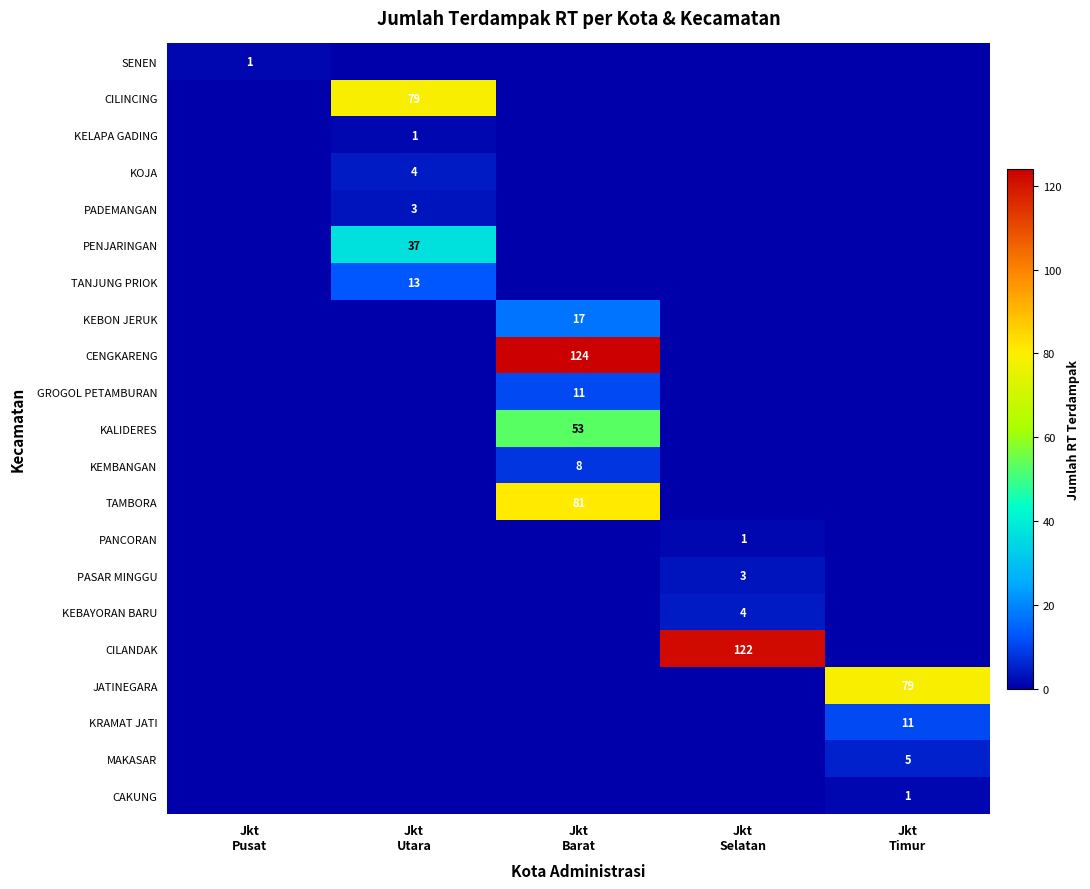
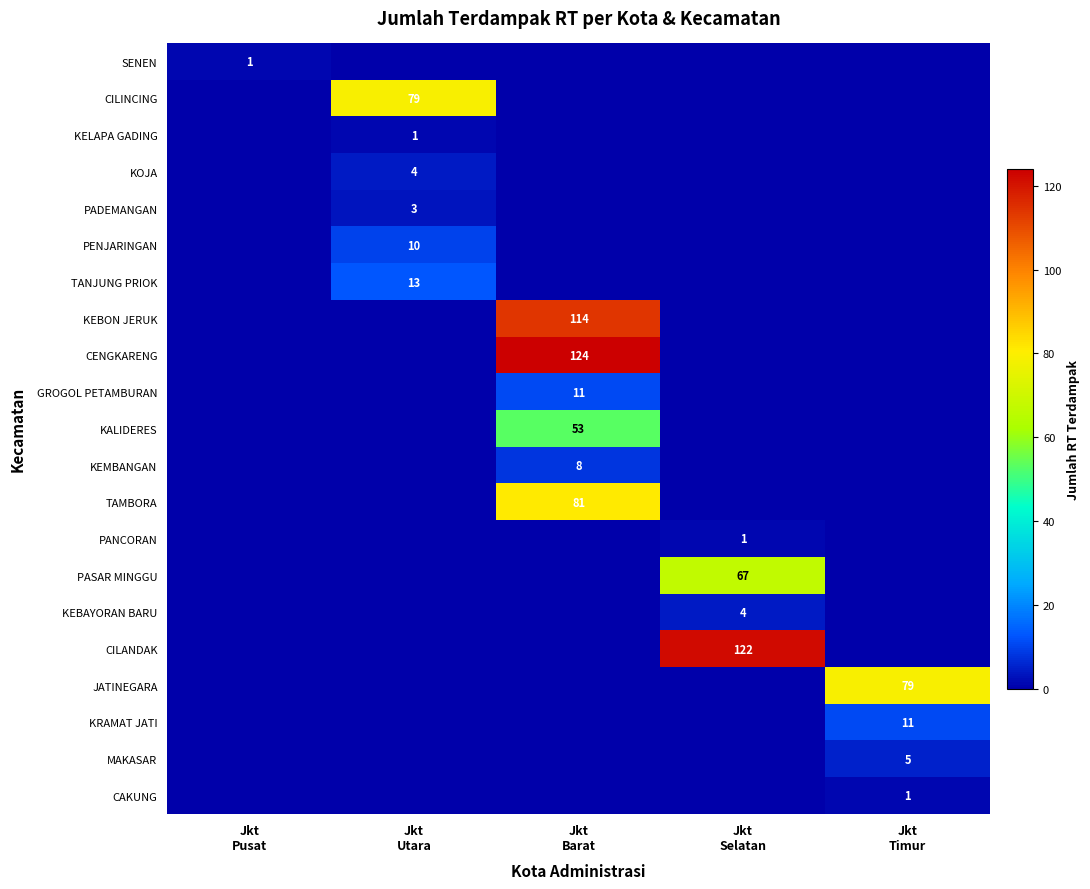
PENJARINGAN, Jkt Utara: 37 -> 10
KEBON JERUK, Jkt Barat: 17 -> 114
PASAR MINGGU, Jkt Selatan: 3 -> 67
